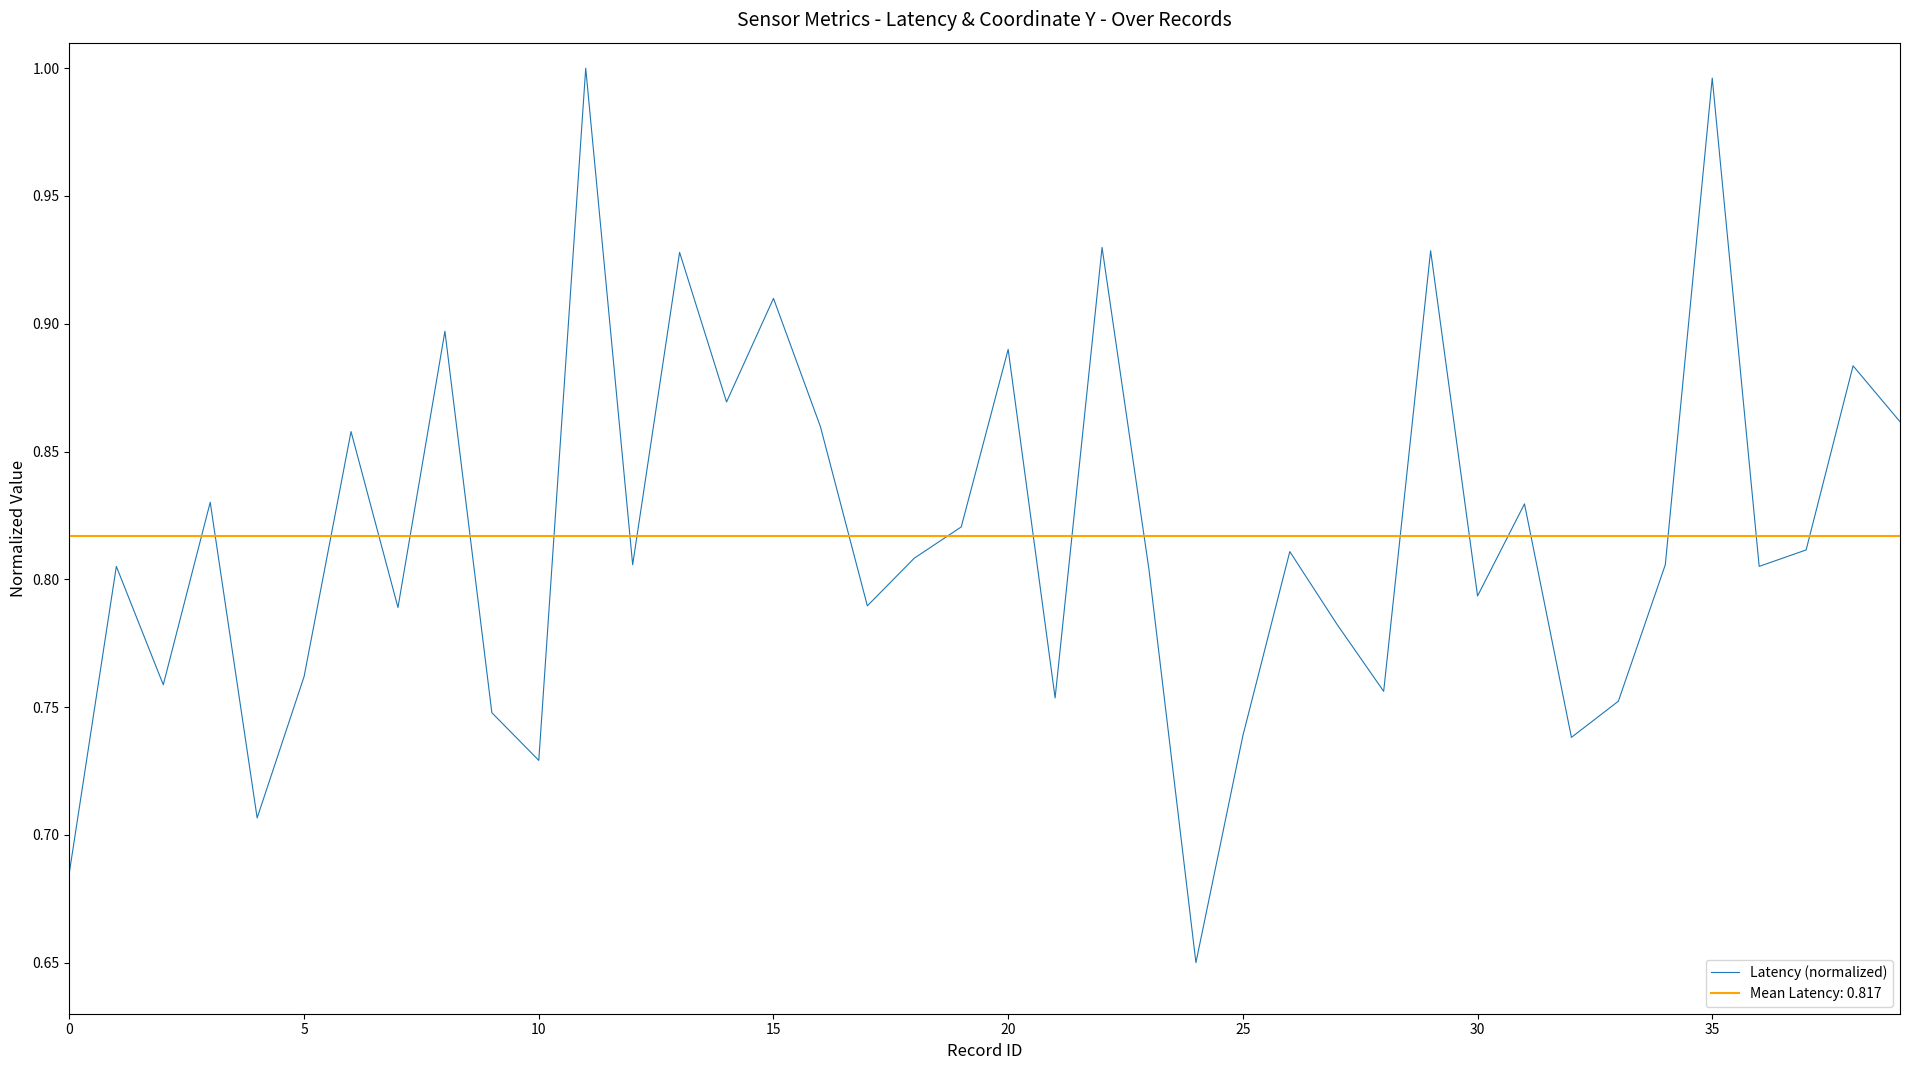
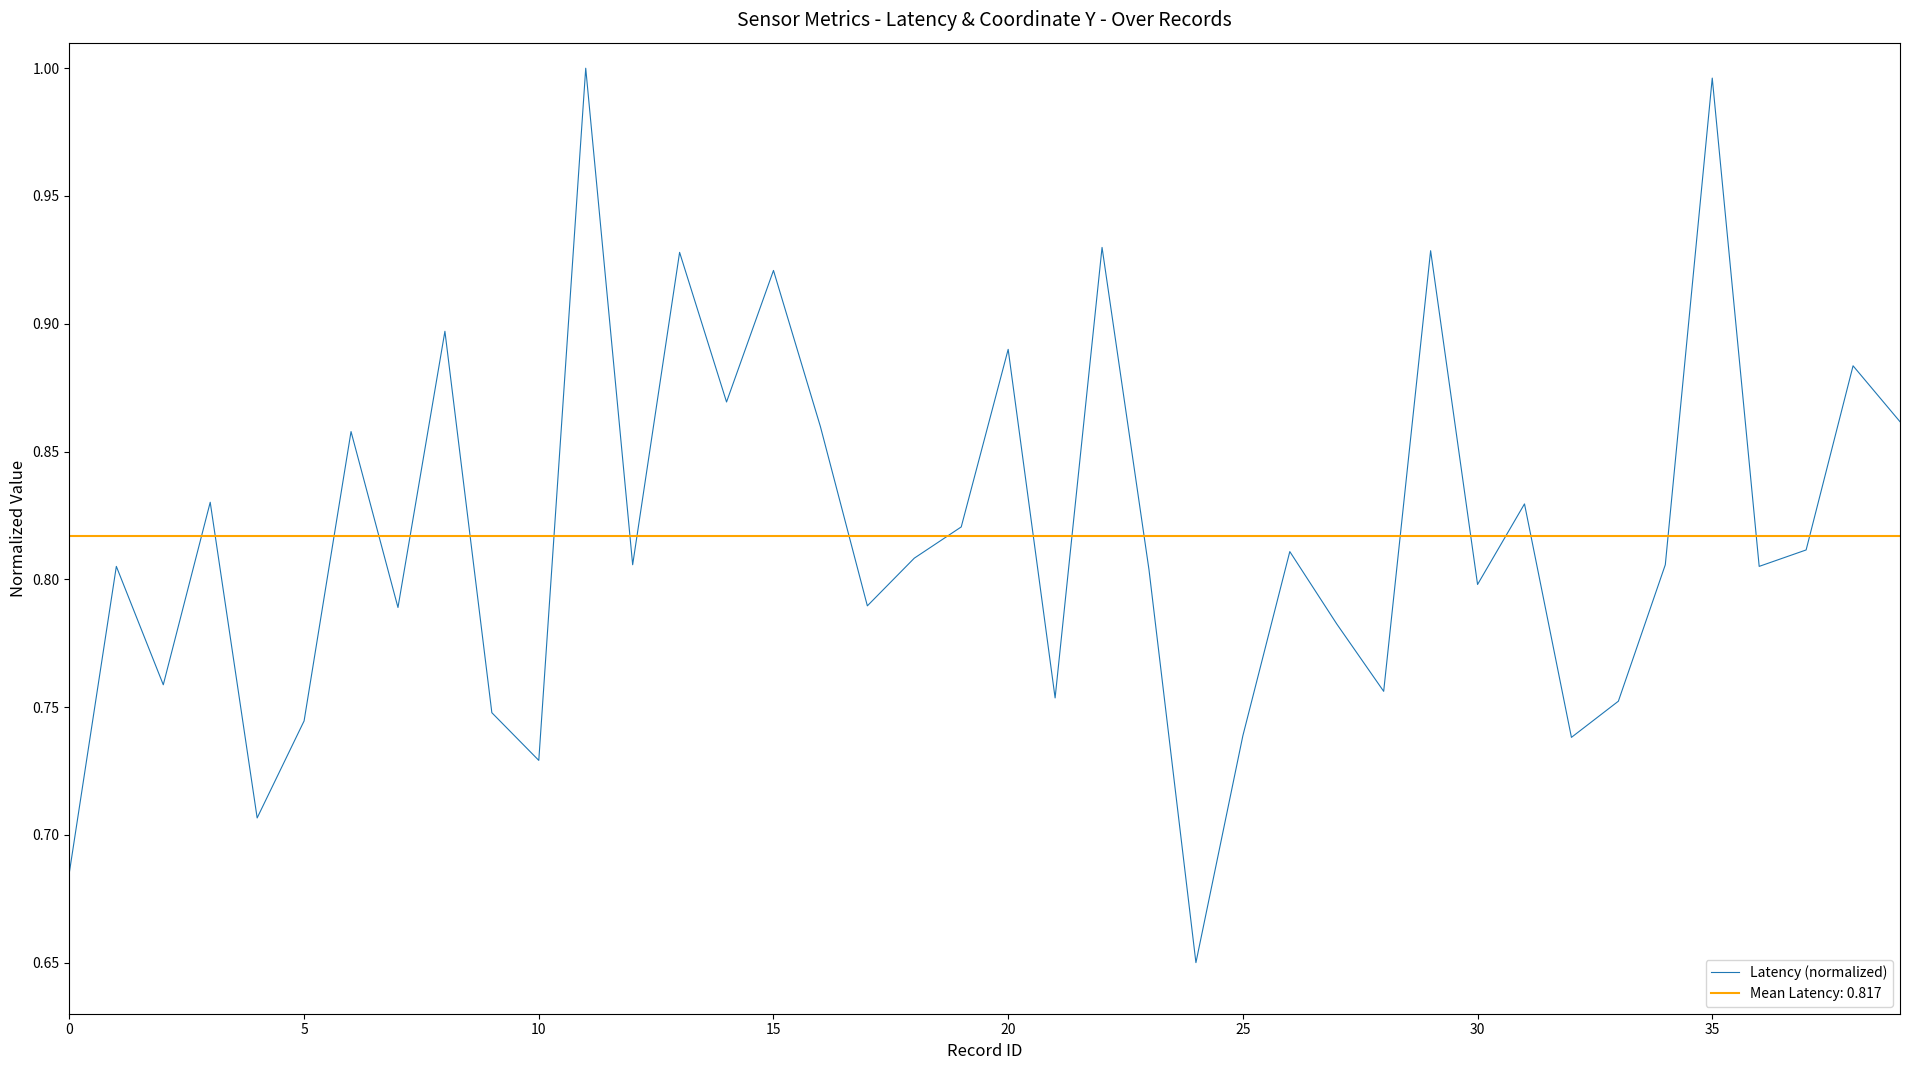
5: 0.762 -> 0.745
15: 0.910 -> 0.921
30: 0.793 -> 0.798
